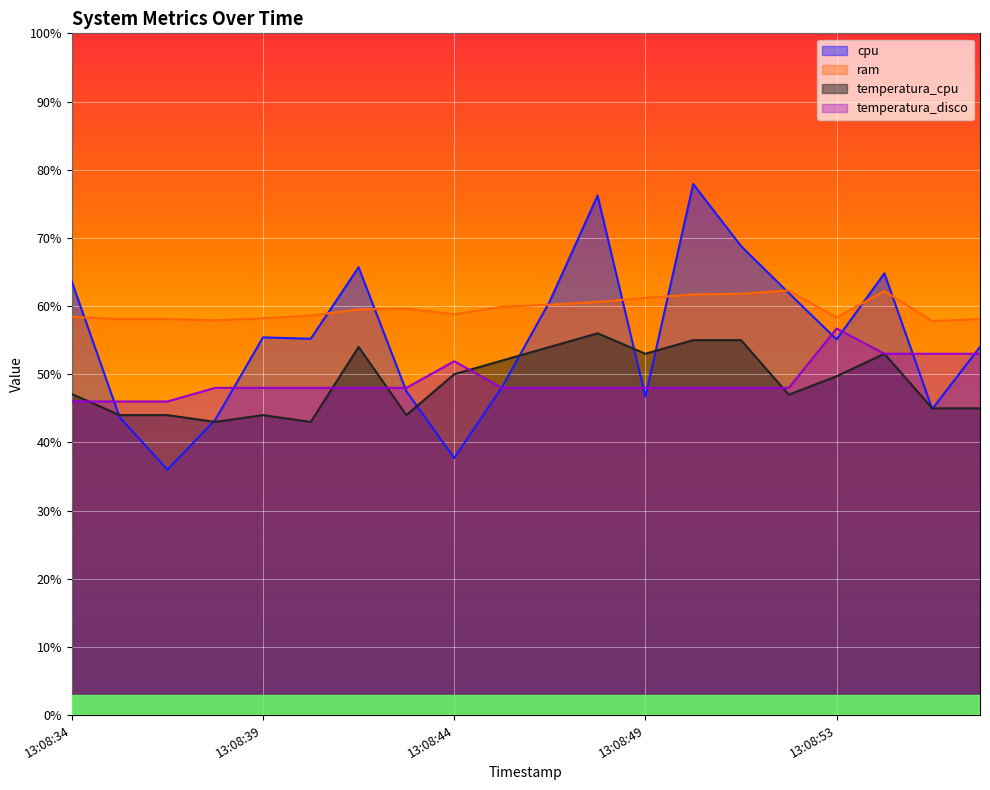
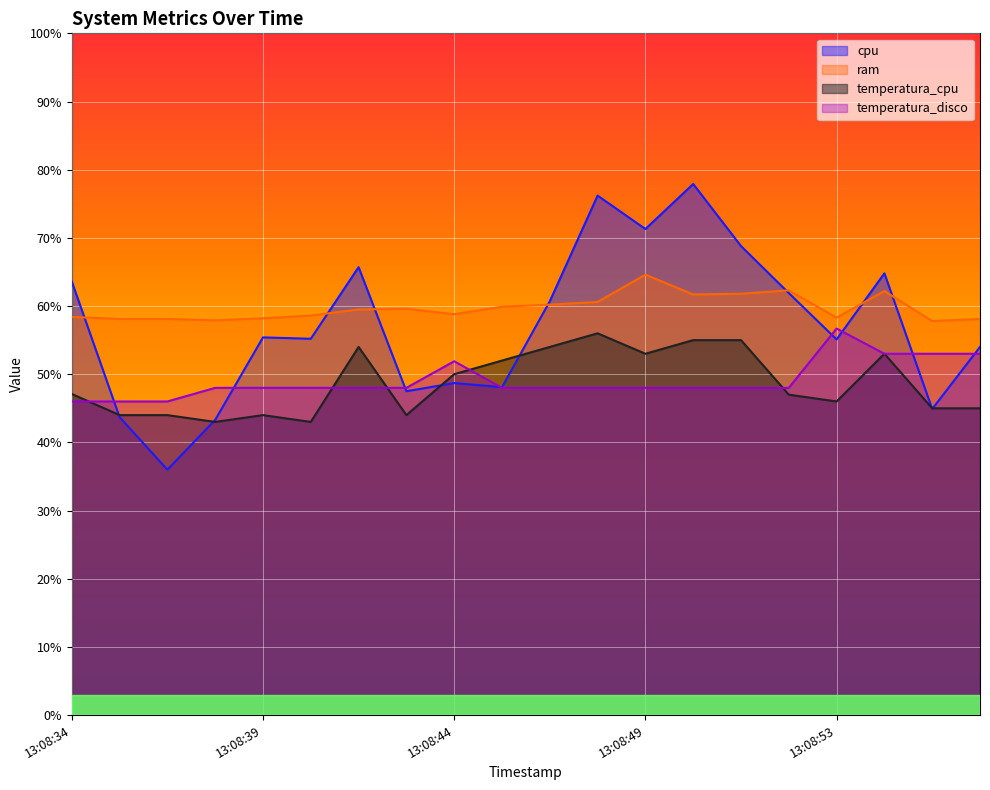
cpu, 13:08:44: 38% -> 49%
cpu, 13:08:49: 47% -> 71%
ram, 13:08:49: 61% -> 65%
temperatura_cpu, 13:08:53: 50% -> 46%
